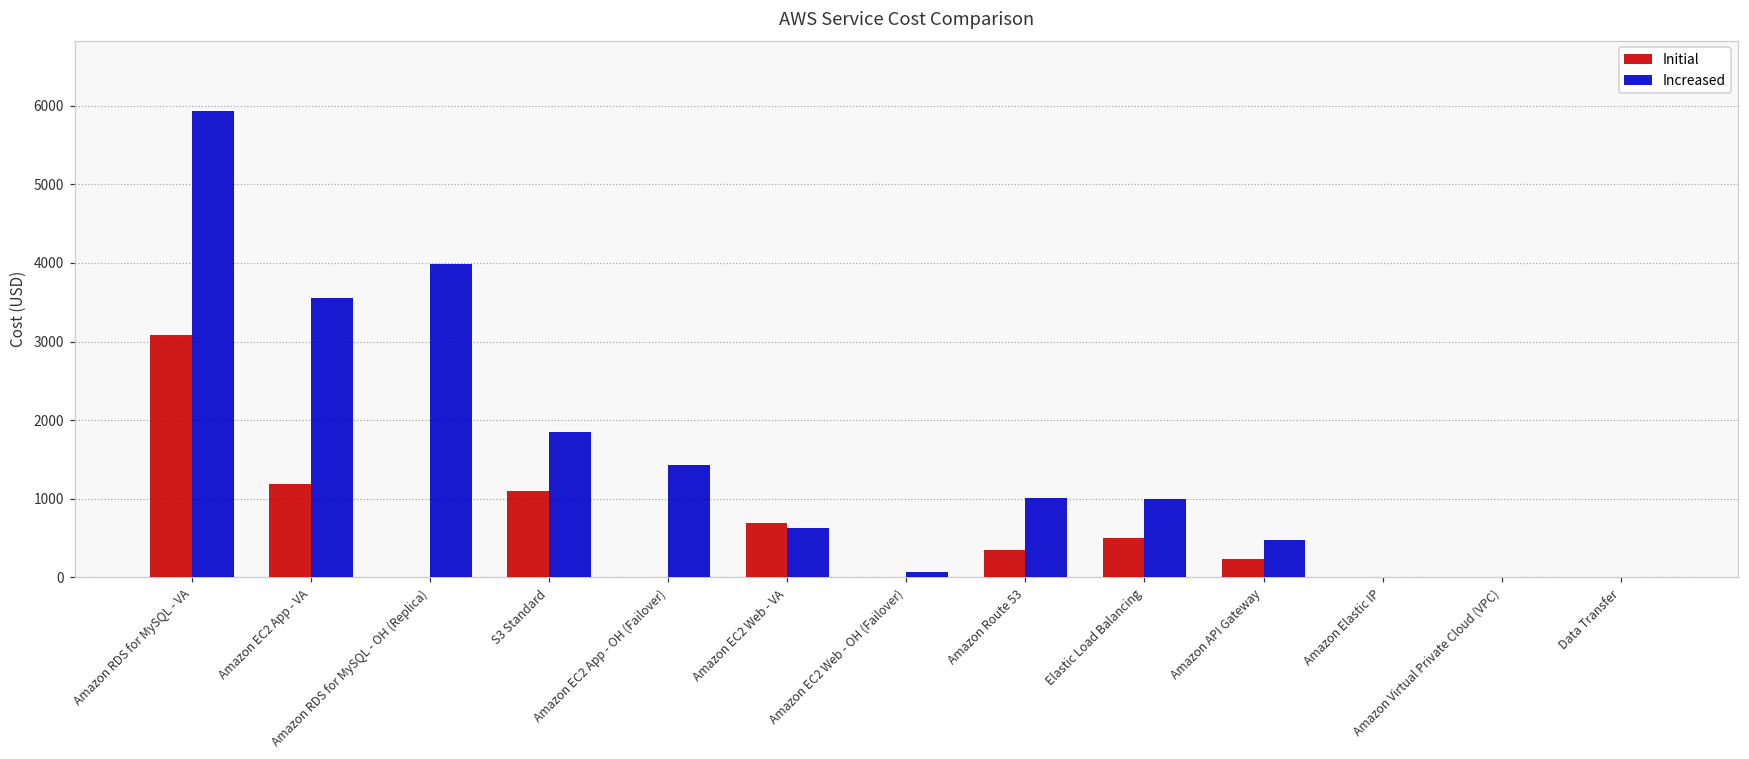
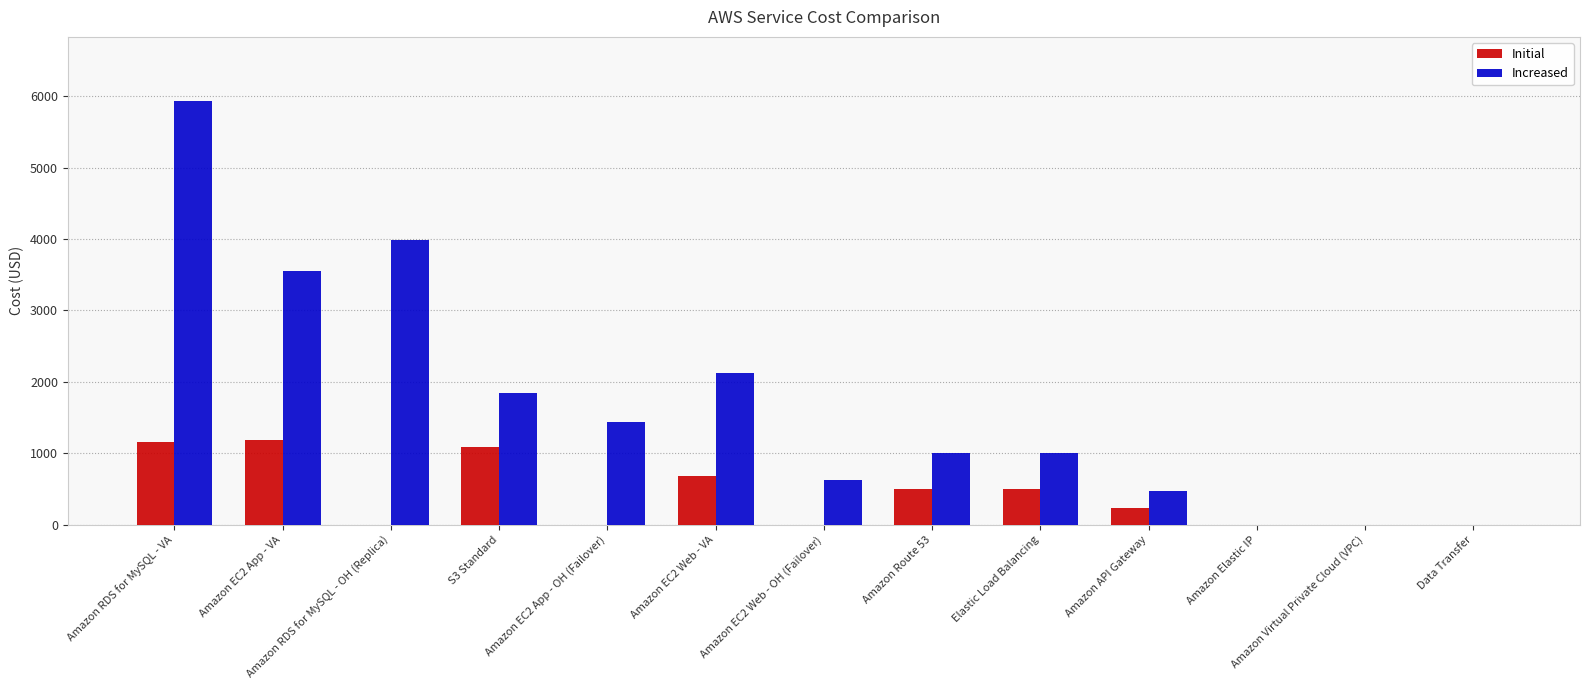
Initial, Amazon RDS for MySQL - VA: 3100 -> 1200
Increased, Amazon EC2 Web - VA: 600 -> 2100
Increased, Amazon EC2 Web - OH (Failover): 100 -> 600
Initial, Amazon Route 53: 300 -> 500
